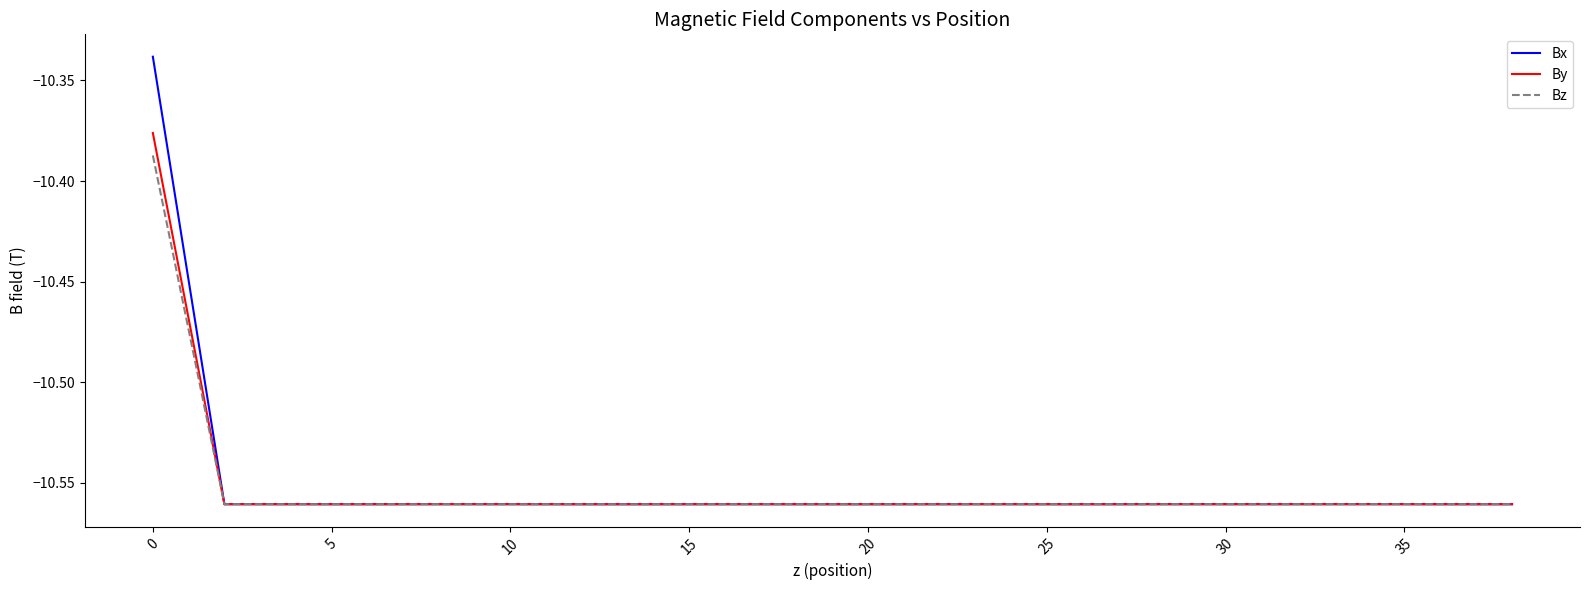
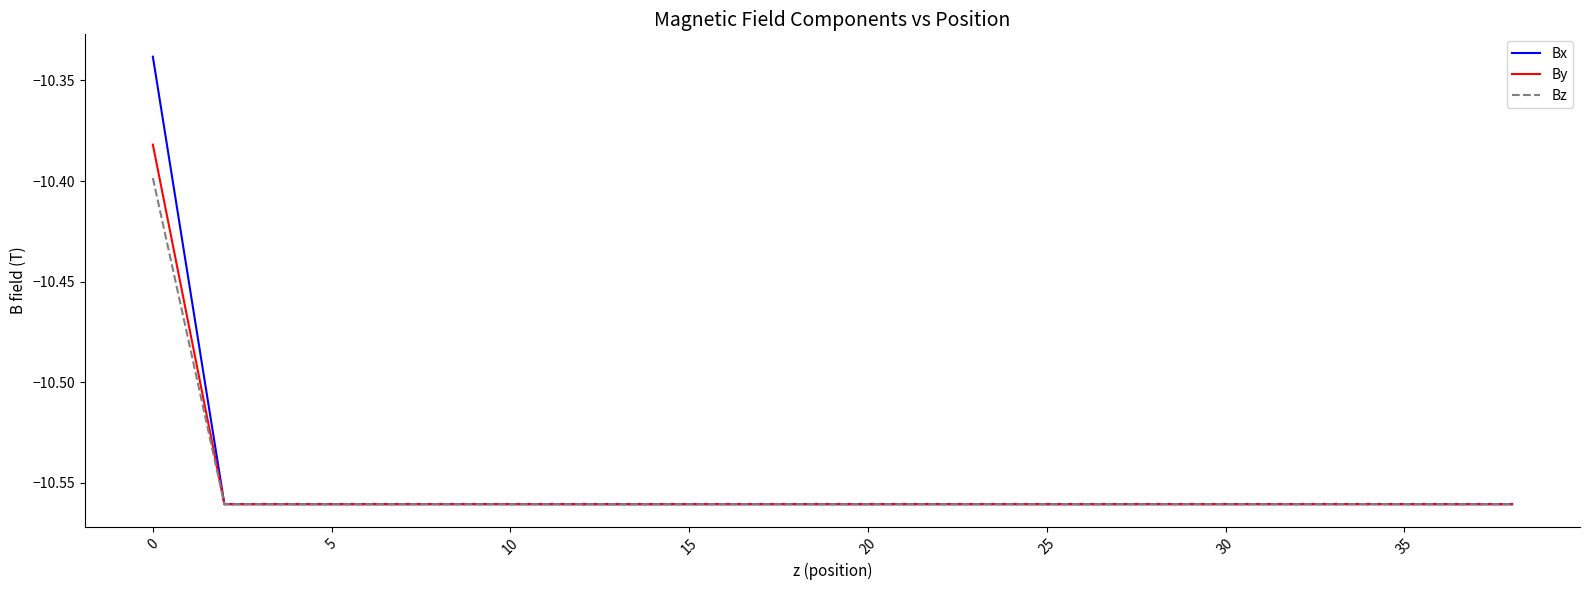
By, 0: -10.376 -> -10.382
Bz, 0: -10.387 -> -10.398
